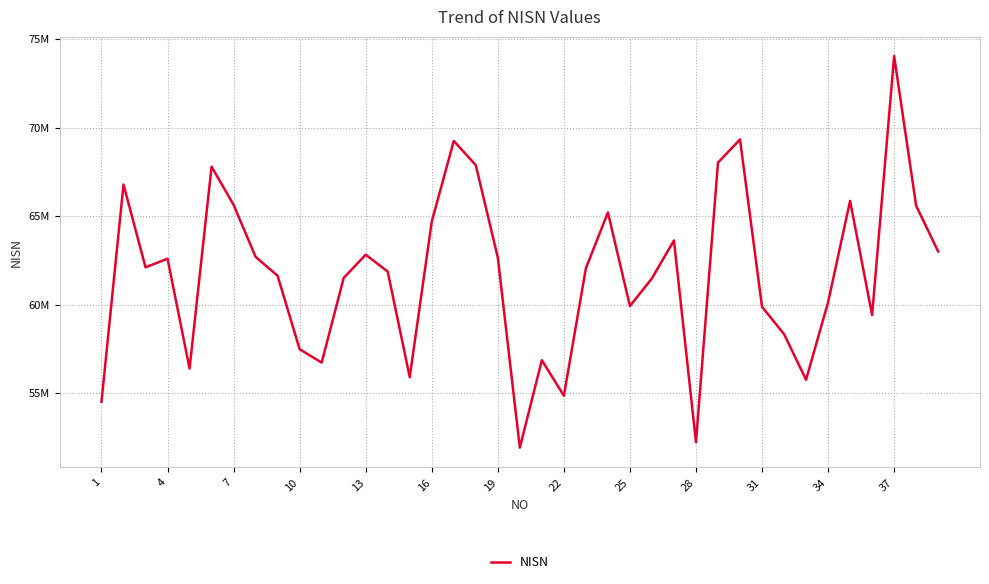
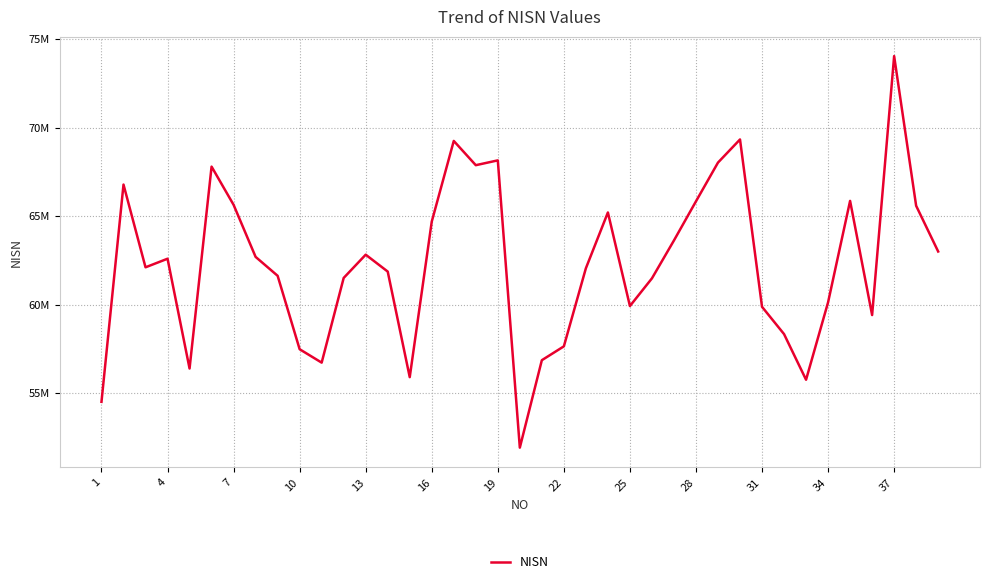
19: 62700000 -> 68100000
22: 54800000 -> 57600000
28: 52200000 -> 65800000
